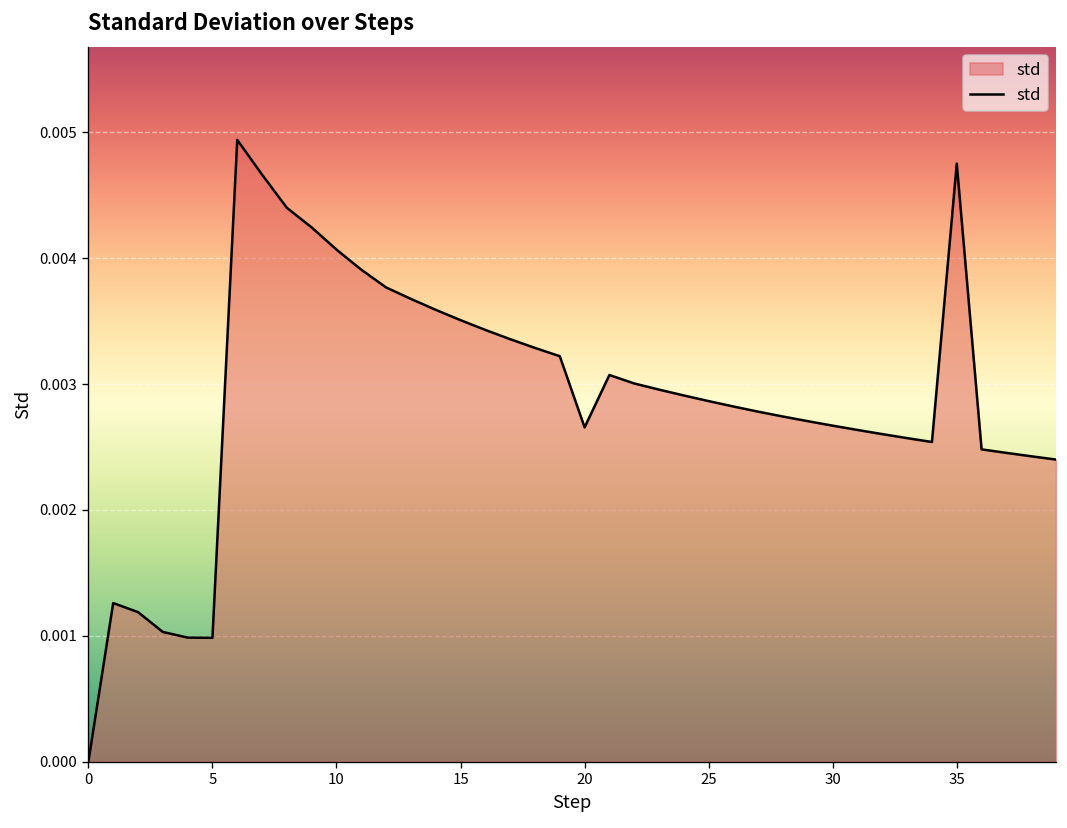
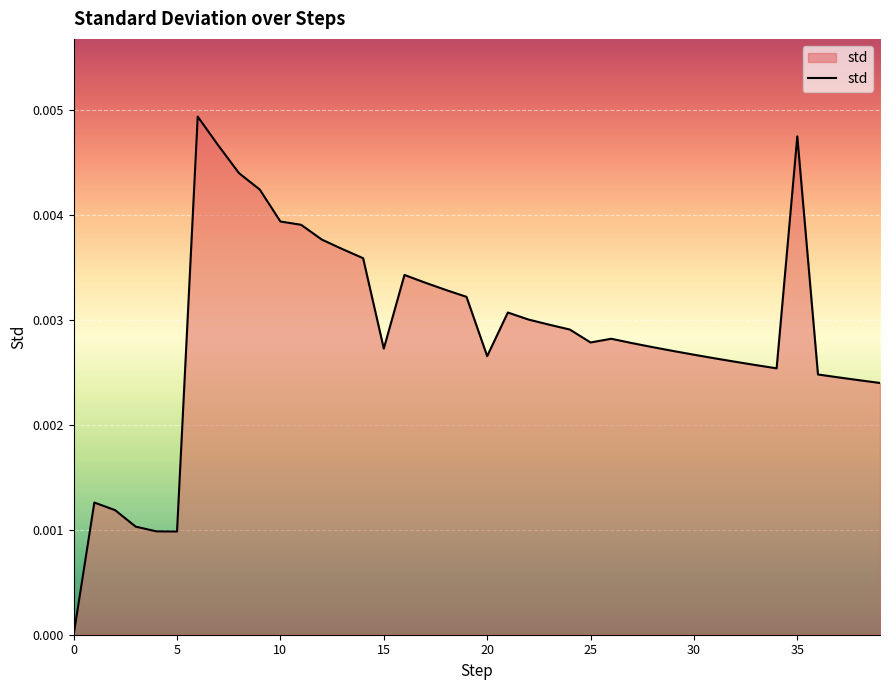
10: 0.00407 -> 0.00394
15: 0.00351 -> 0.00273
25: 0.00287 -> 0.00279
